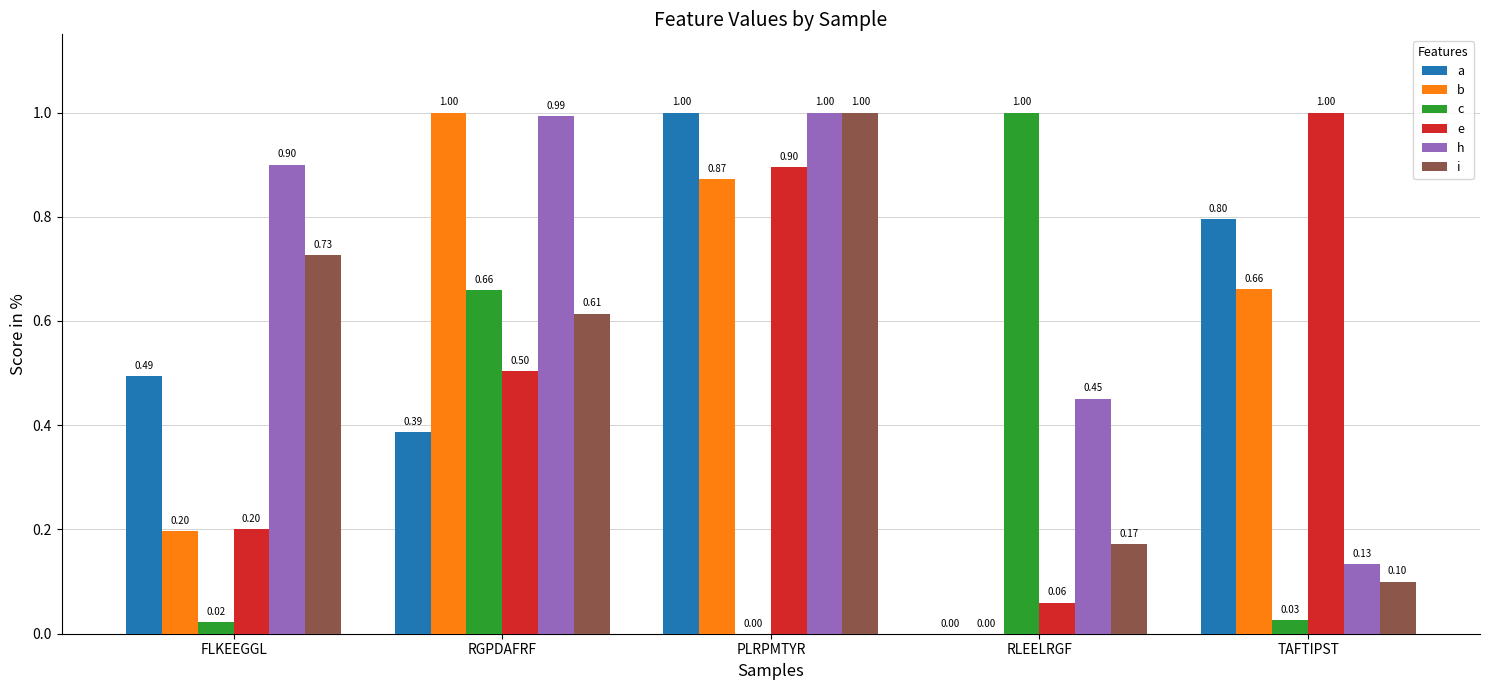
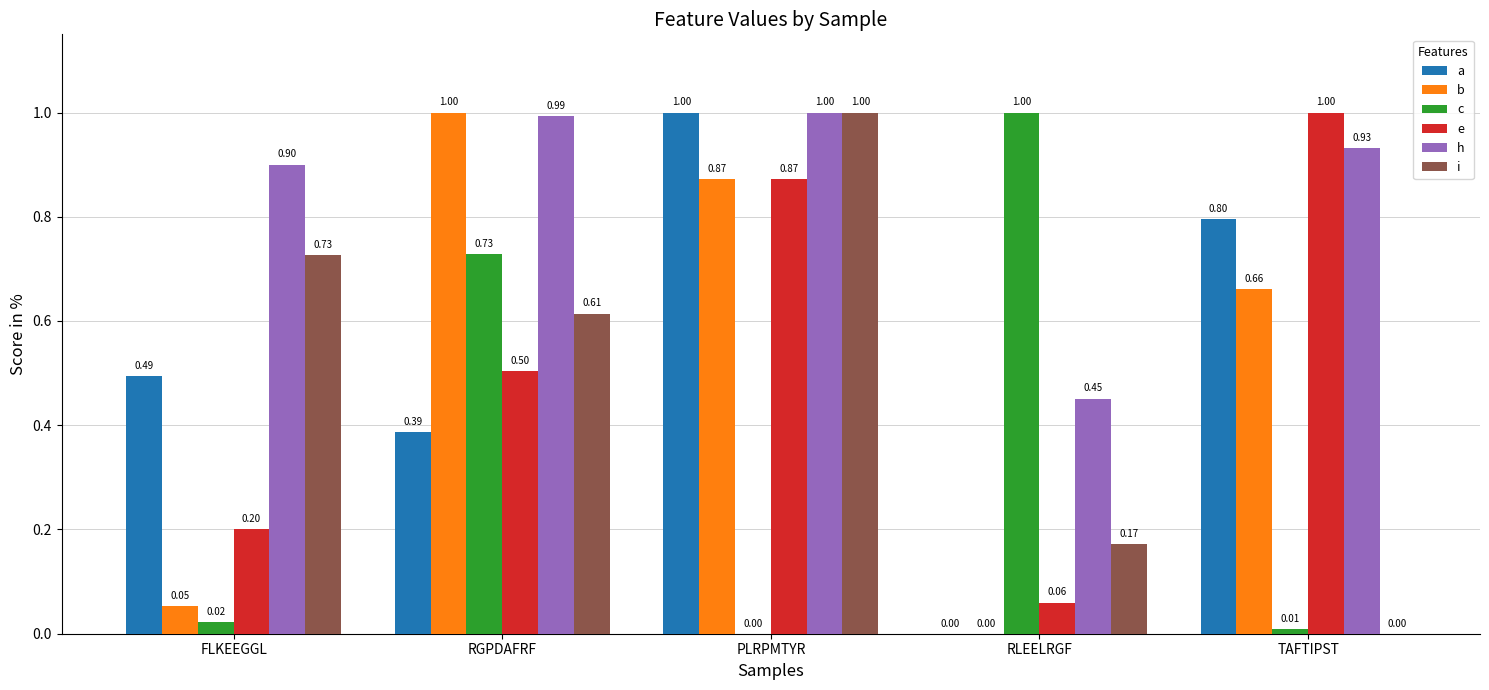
b, FLKEEGGL: 0.20 -> 0.05
c, RGPDAFRF: 0.66 -> 0.73
e, PLRPMTYR: 0.90 -> 0.87
c, TAFTIPST: 0.03 -> 0.01
h, TAFTIPST: 0.13 -> 0.93
i, TAFTIPST: 0.10 -> 0.00
